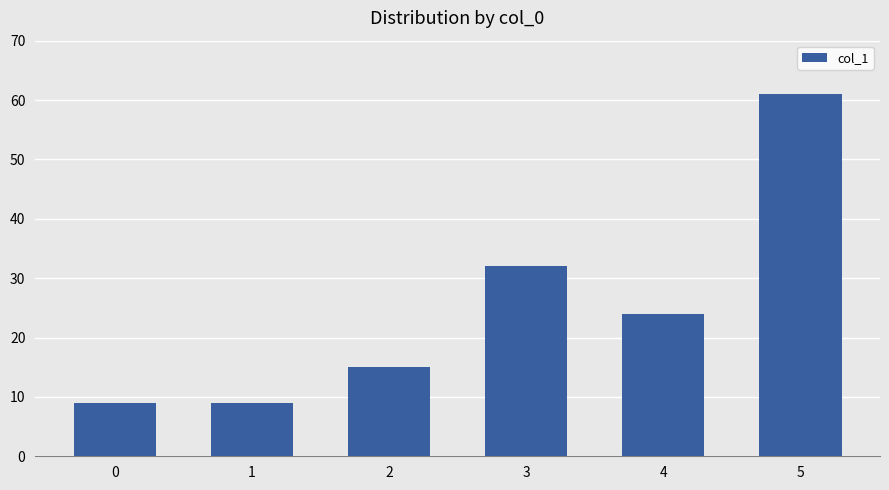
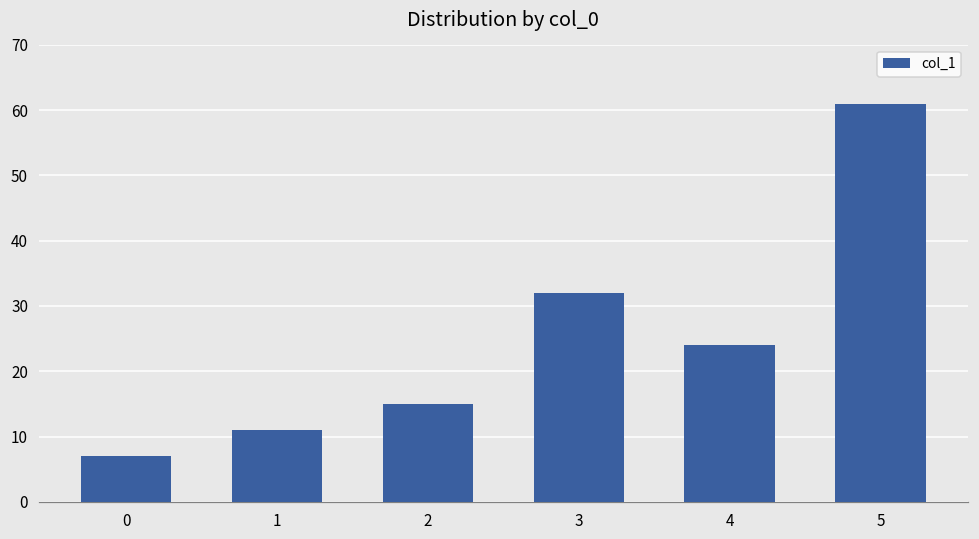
0: 9 -> 7
1: 9 -> 11
